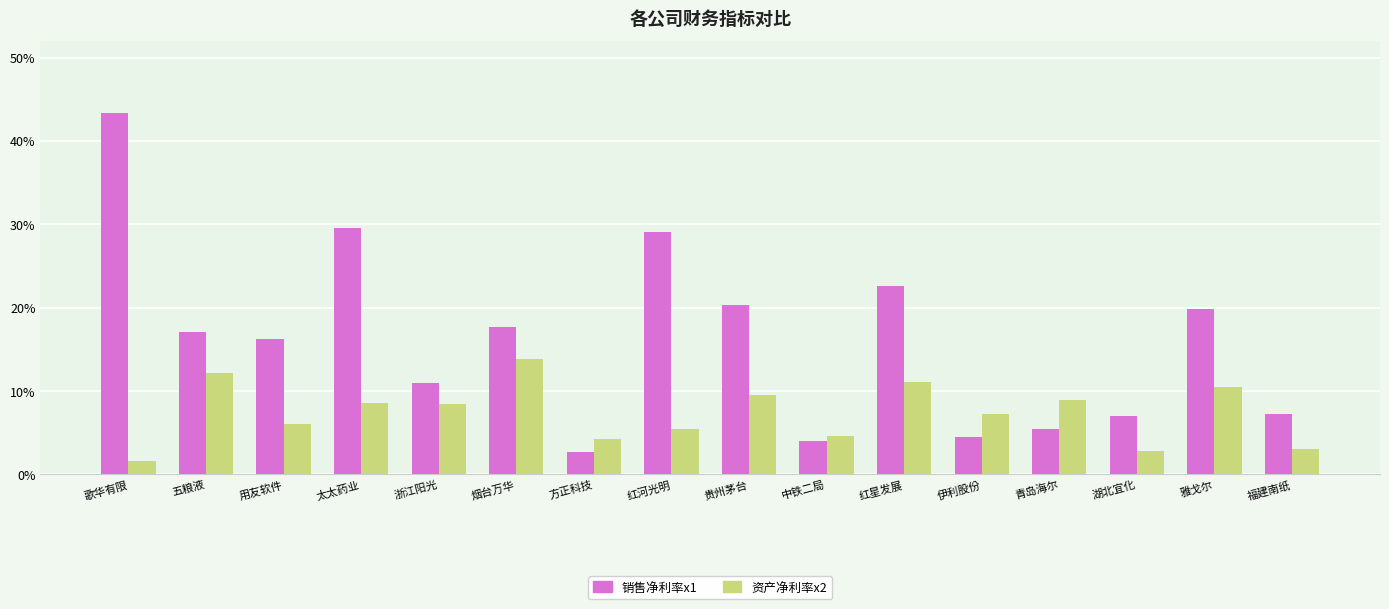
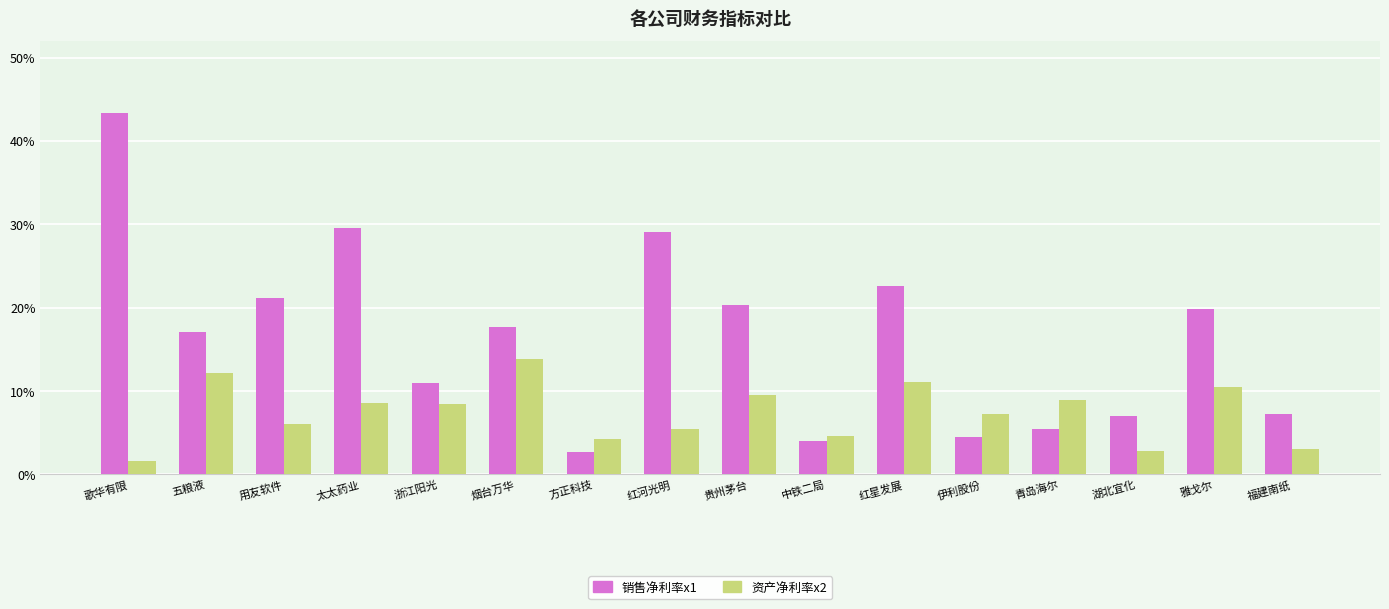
销售净利率x1, 用友软件: 16% -> 21%
